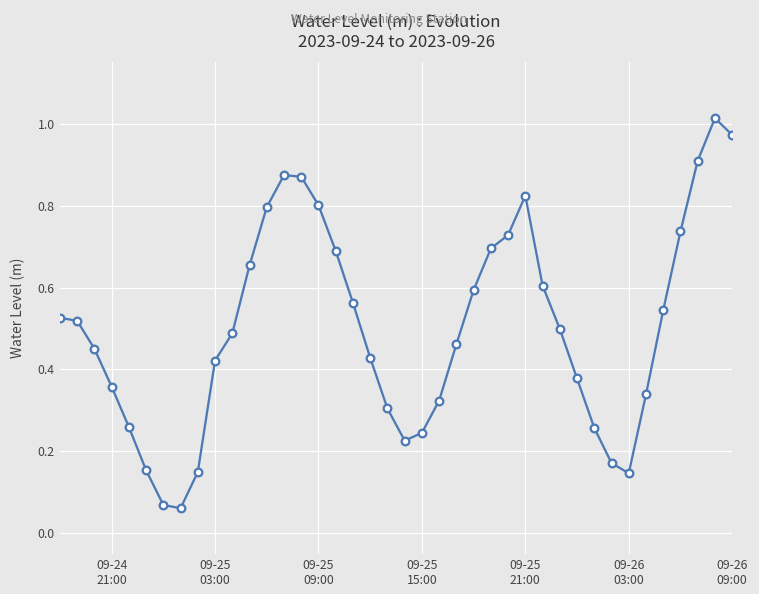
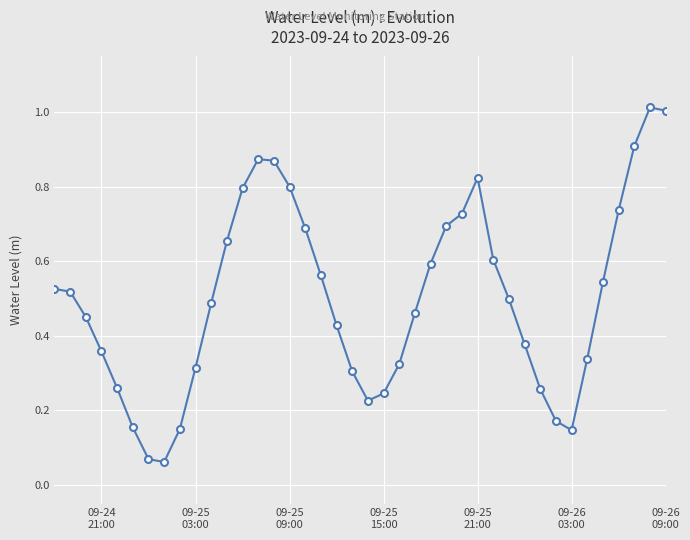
09-25 03:00: 0.42 -> 0.31
09-26 09:00: 0.97 -> 1.00
